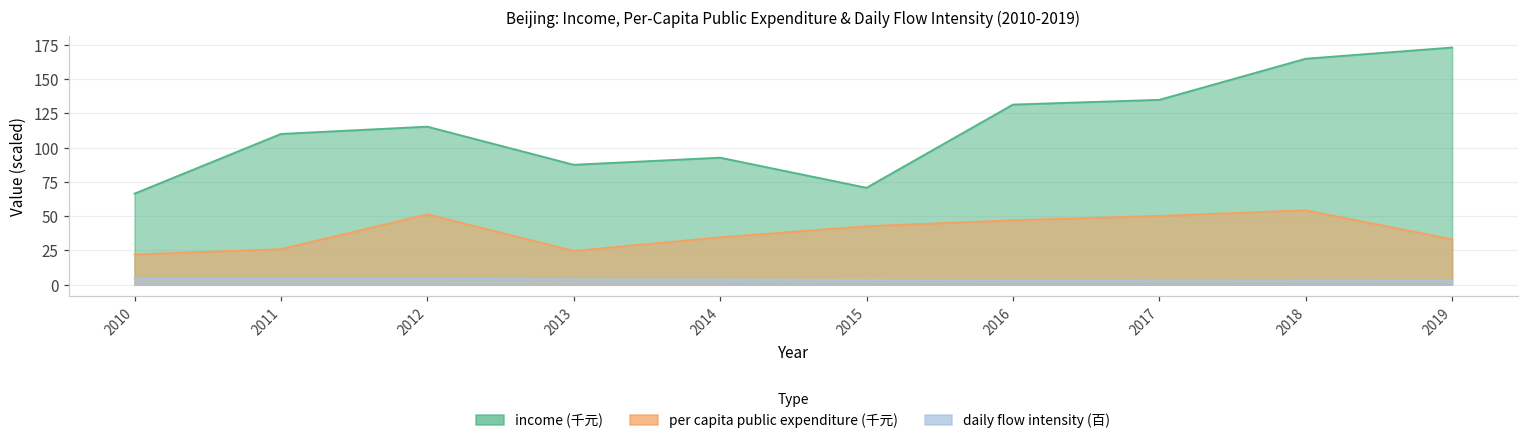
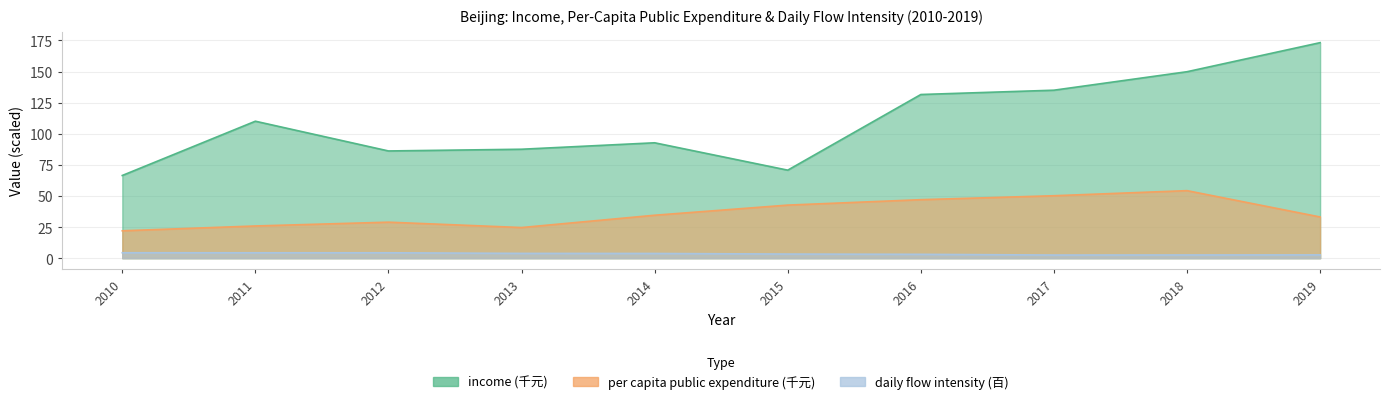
income (千元), 2012: 115 -> 86
per capita public expenditure (千元), 2012: 51 -> 29
income (千元), 2018: 165 -> 150
